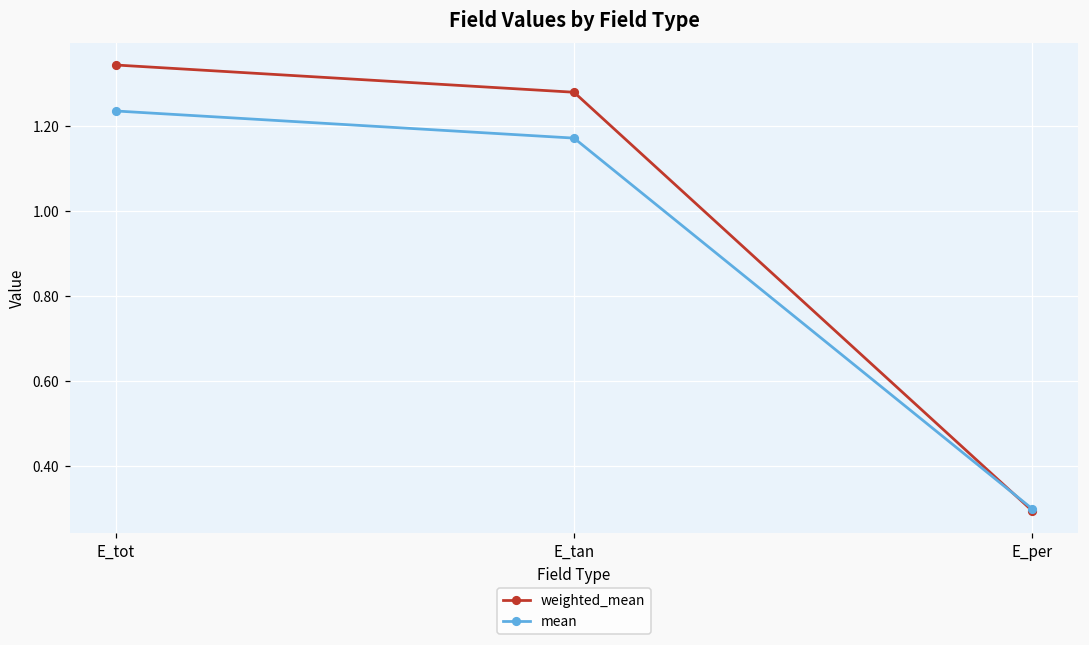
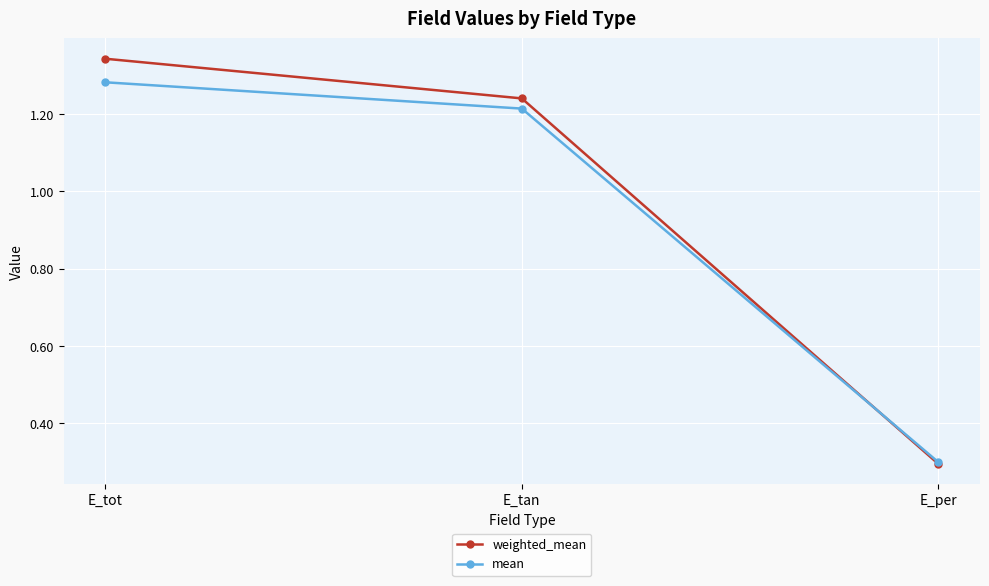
mean, E_tot: 1.24 -> 1.28
weighted_mean, E_tan: 1.28 -> 1.24
mean, E_tan: 1.17 -> 1.21
